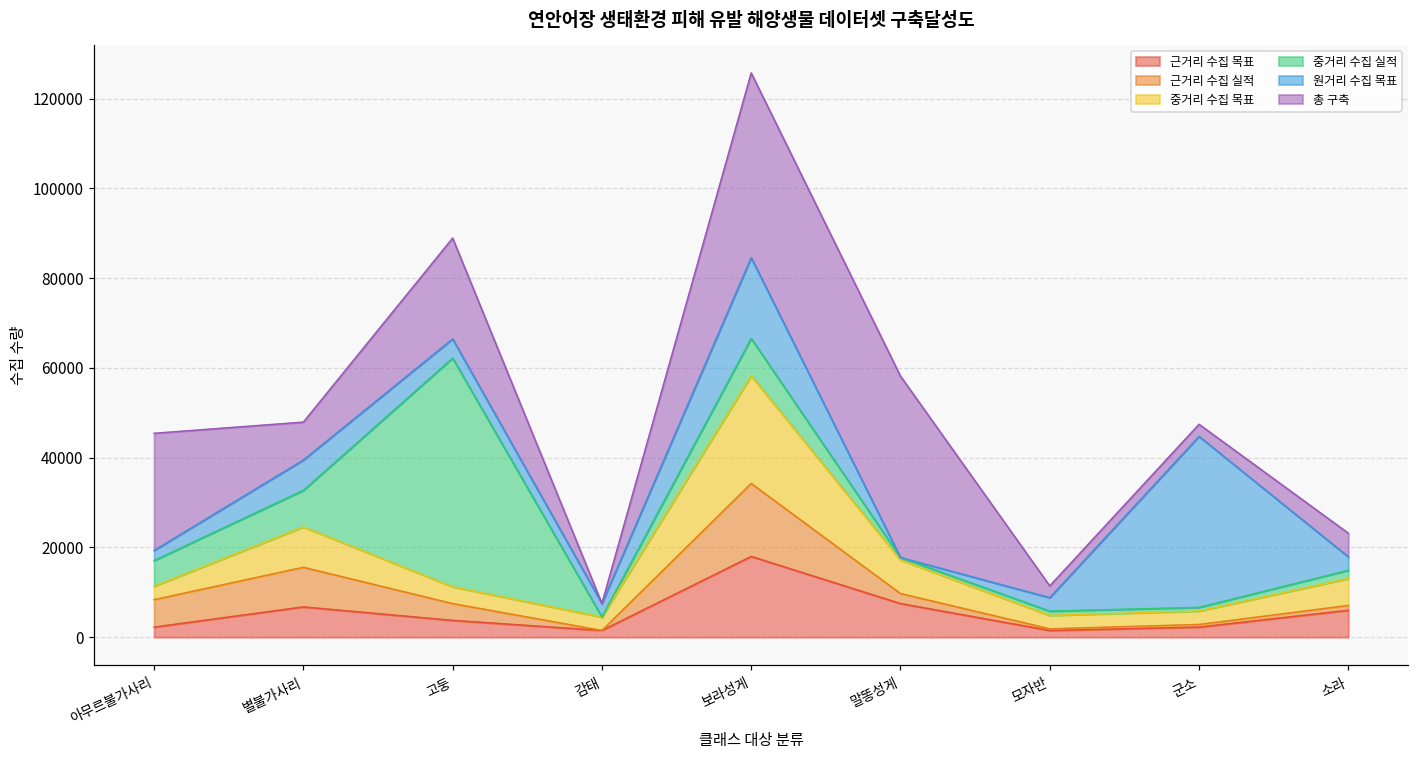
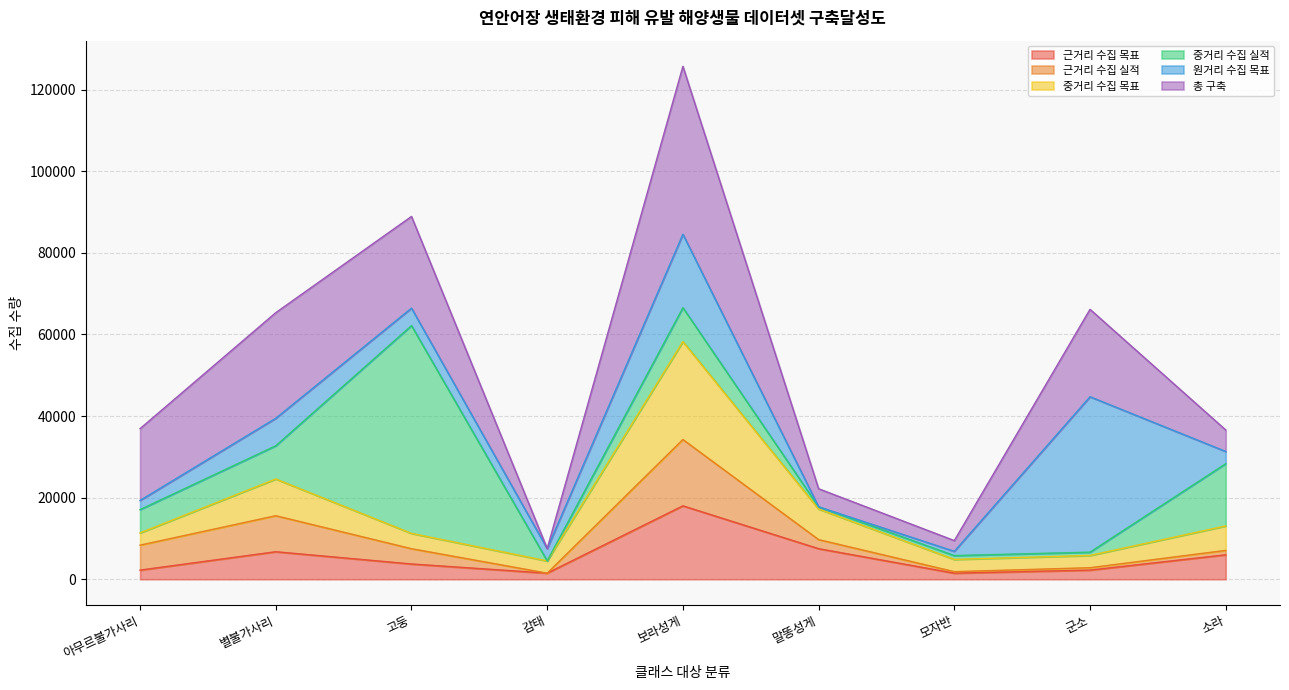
총 구축, 아무르불가사리: 26000 -> 18000
총 구축, 별불가사리: 8000 -> 26000
총 구축, 말똥성게: 40000 -> 4000
원거리 수집 목표, 모자반: 3000 -> 1000
총 구축, 군소: 3000 -> 21000
중거리 수집 실적, 소라: 2000 -> 15000
